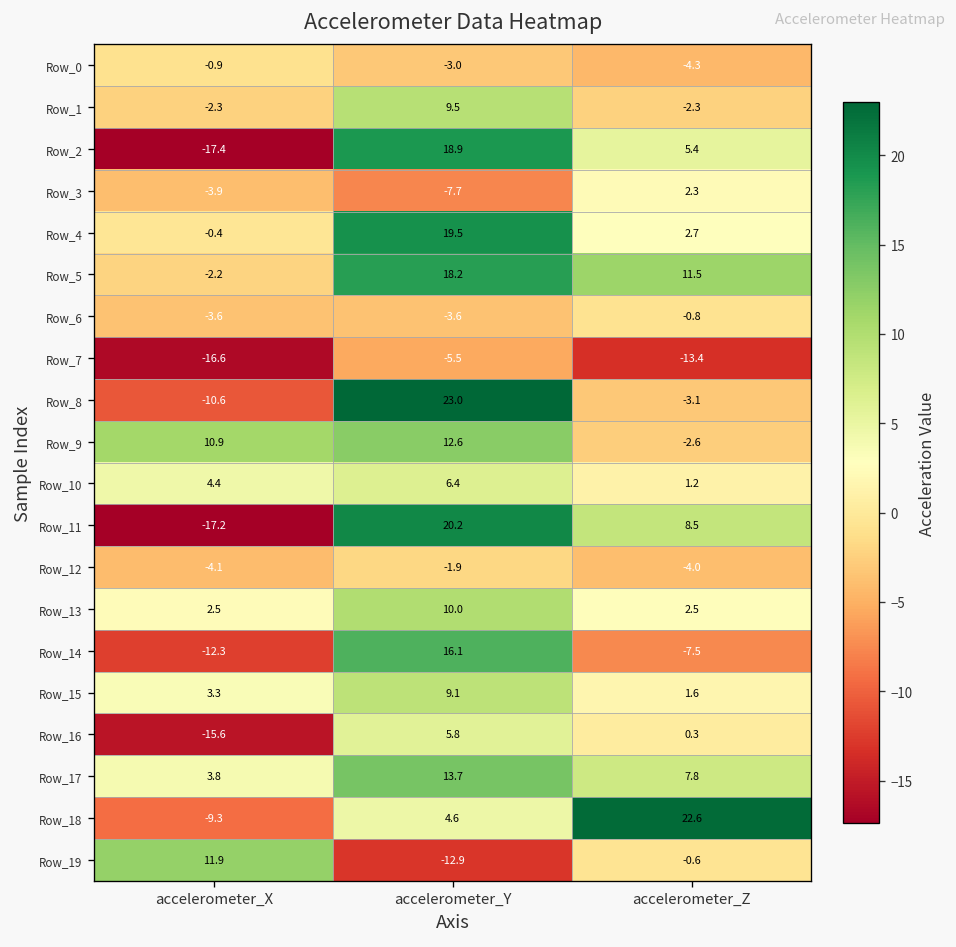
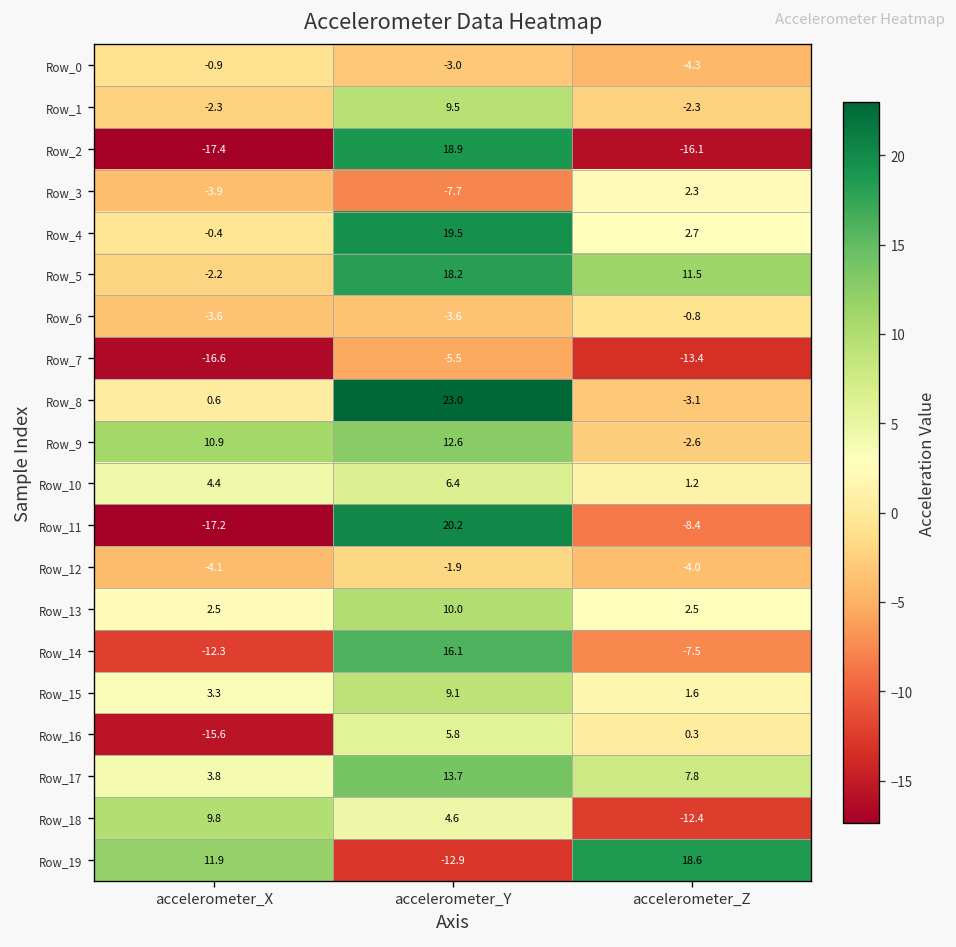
Row_2, accelerometer_Z: 5.4 -> -16.1
Row_8, accelerometer_X: -10.6 -> 0.6
Row_11, accelerometer_Z: 8.5 -> -8.4
Row_18, accelerometer_X: -9.3 -> 9.8
Row_18, accelerometer_Z: 22.6 -> -12.4
Row_19, accelerometer_Z: -0.6 -> 18.6
